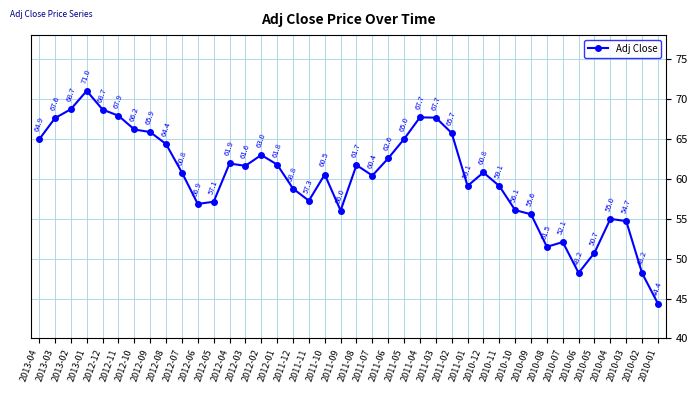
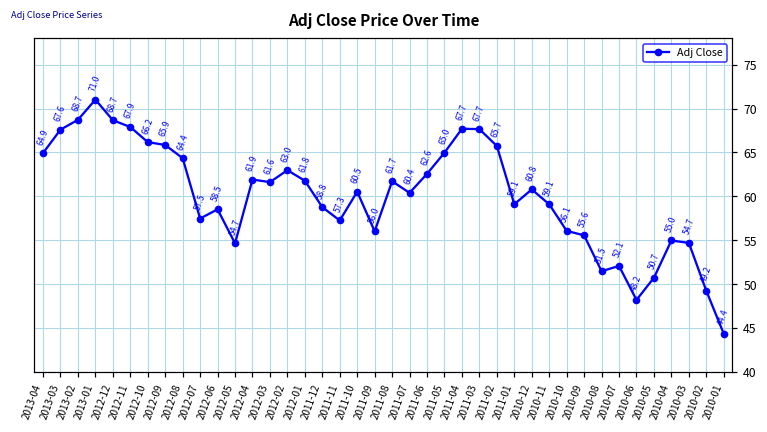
2012-07: 60.8 -> 57.5
2012-06: 56.9 -> 58.5
2012-05: 57.1 -> 54.7
2010-02: 48.2 -> 49.2
